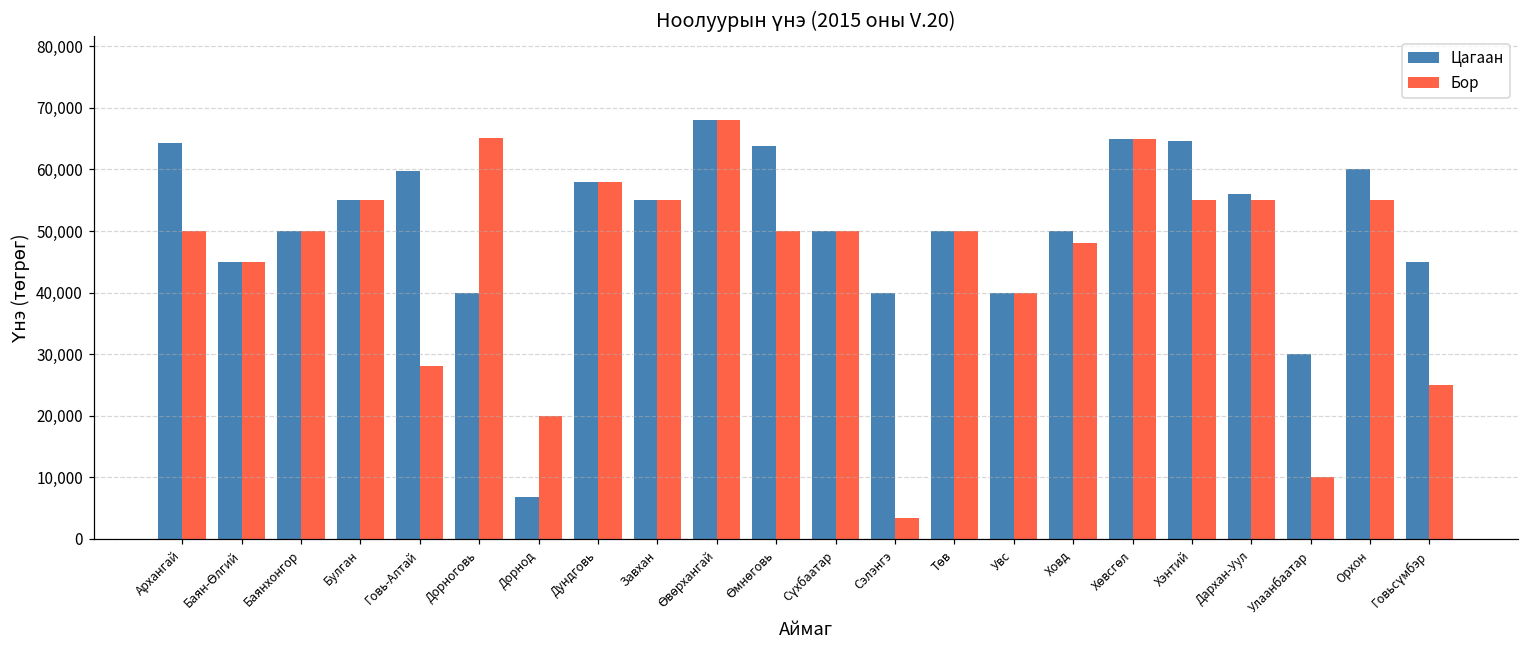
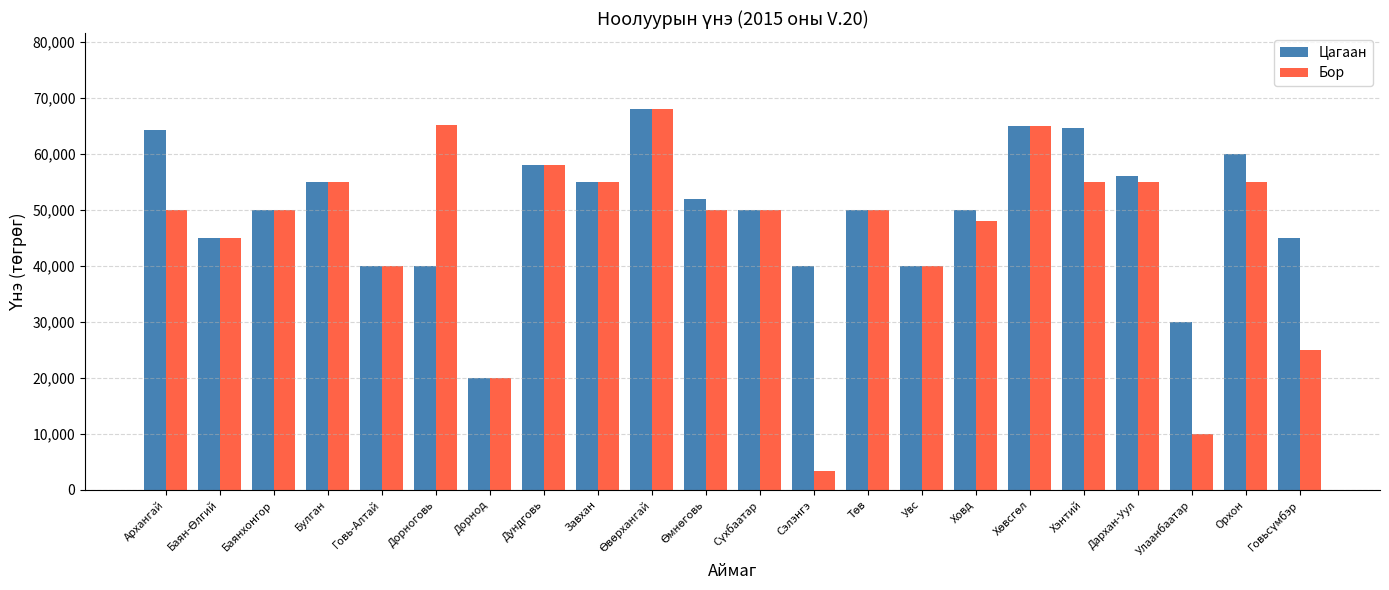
Цагаан, Говь-Алтай: 60,000 -> 40,000
Бор, Говь-Алтай: 28,000 -> 40,000
Цагаан, Дорнод: 7,000 -> 20,000
Цагаан, Өмнөговь: 64,000 -> 52,000
